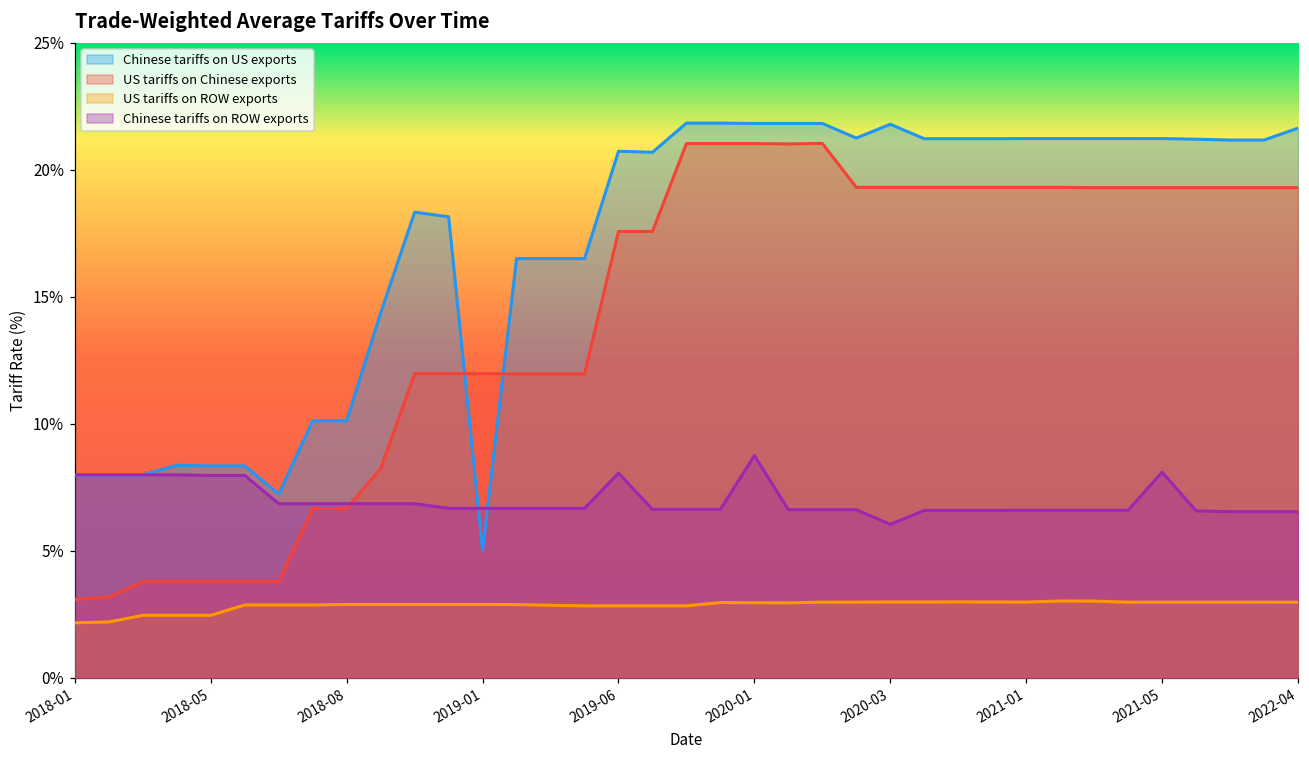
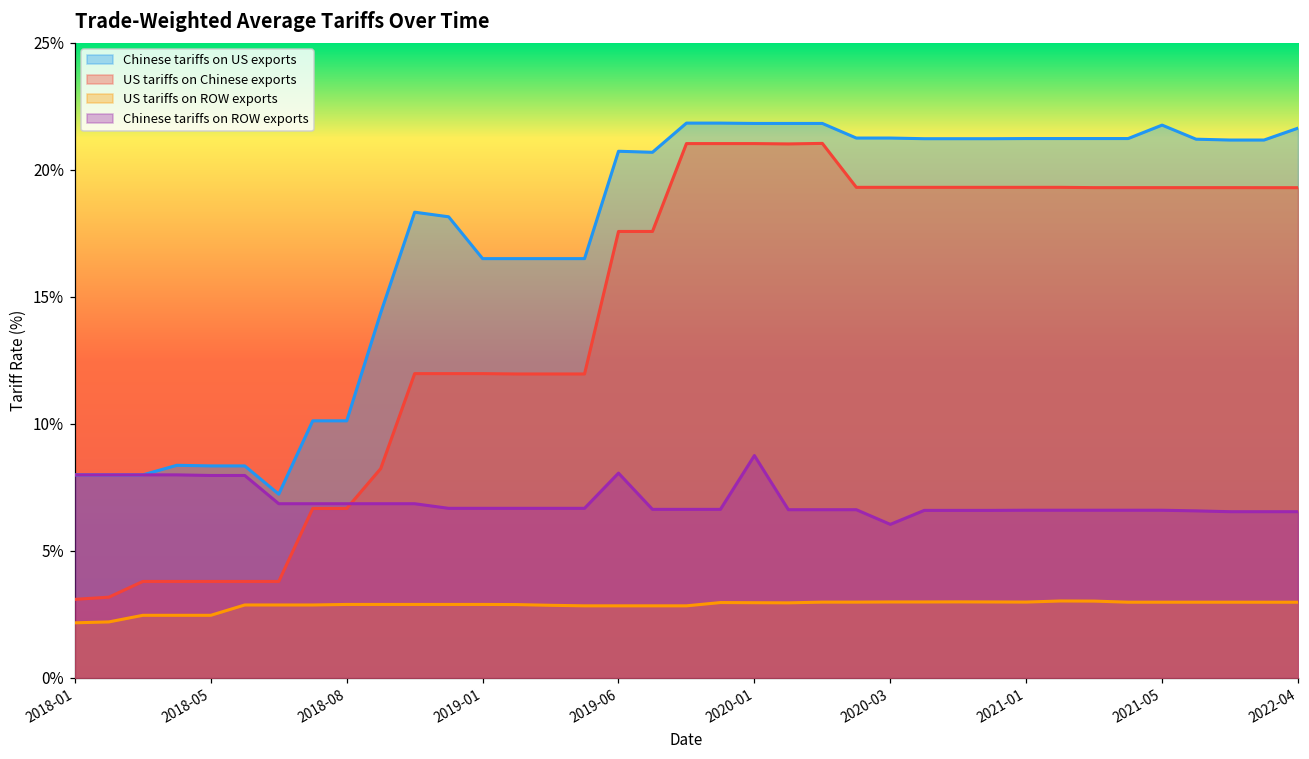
Chinese tariffs on US exports, 2019-01: 5.0% -> 16.5%
Chinese tariffs on US exports, 2020-03: 21.8% -> 21.3%
Chinese tariffs on US exports, 2021-05: 21.2% -> 21.8%
Chinese tariffs on ROW exports, 2021-05: 8.1% -> 6.6%
